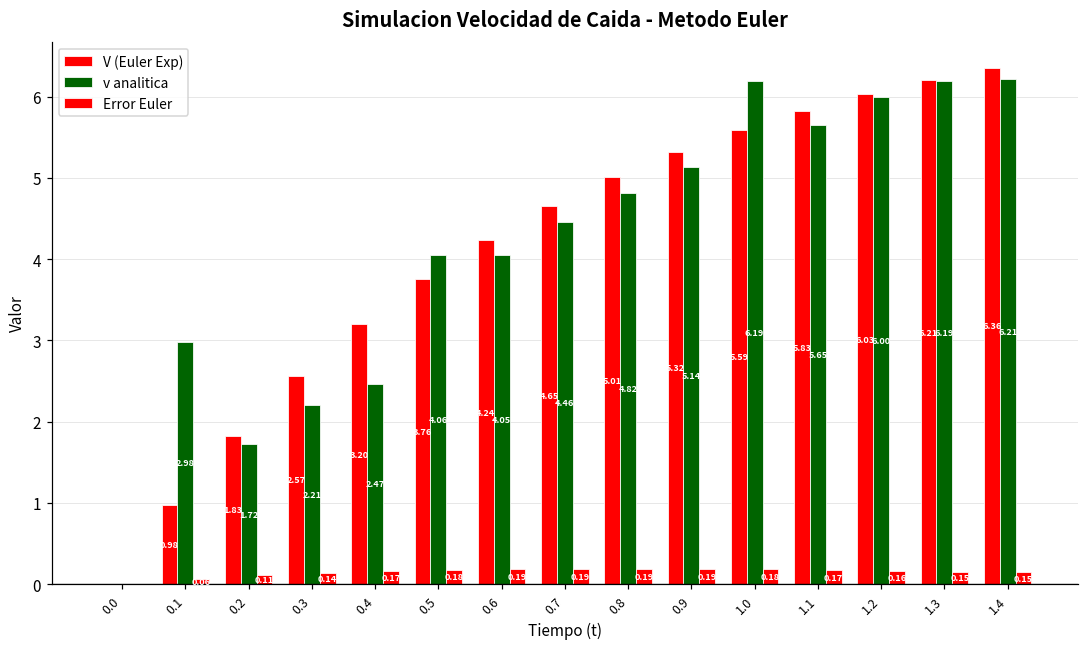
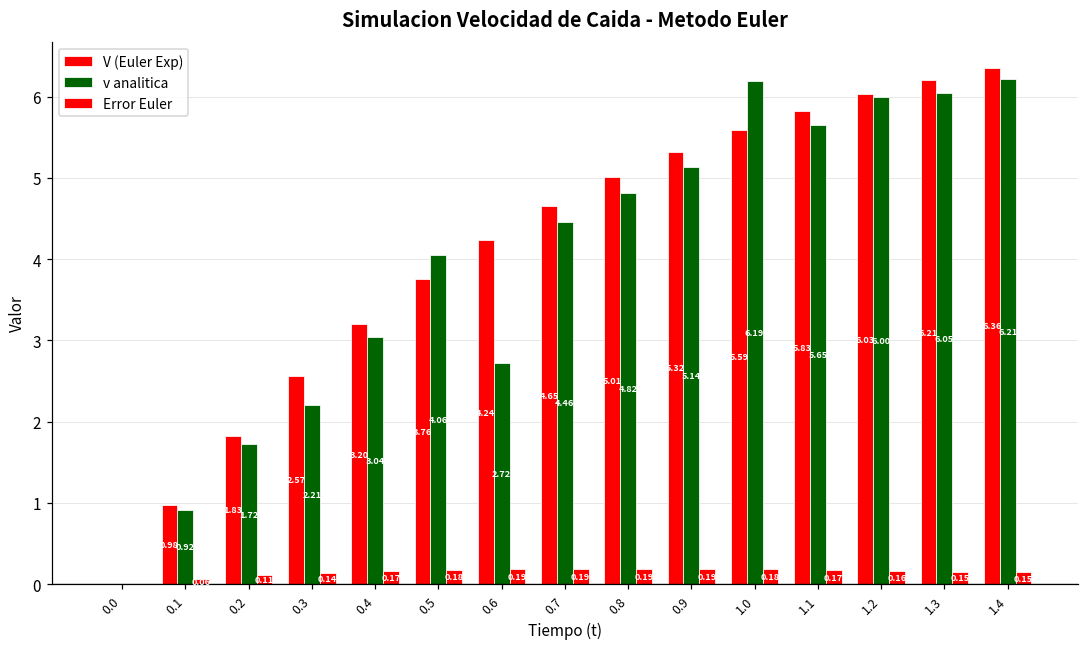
v analitica, 0.1: 2.98 -> 0.92
v analitica, 0.4: 2.47 -> 3.04
v analitica, 0.6: 4.05 -> 2.72
v analitica, 1.3: 6.19 -> 6.05
